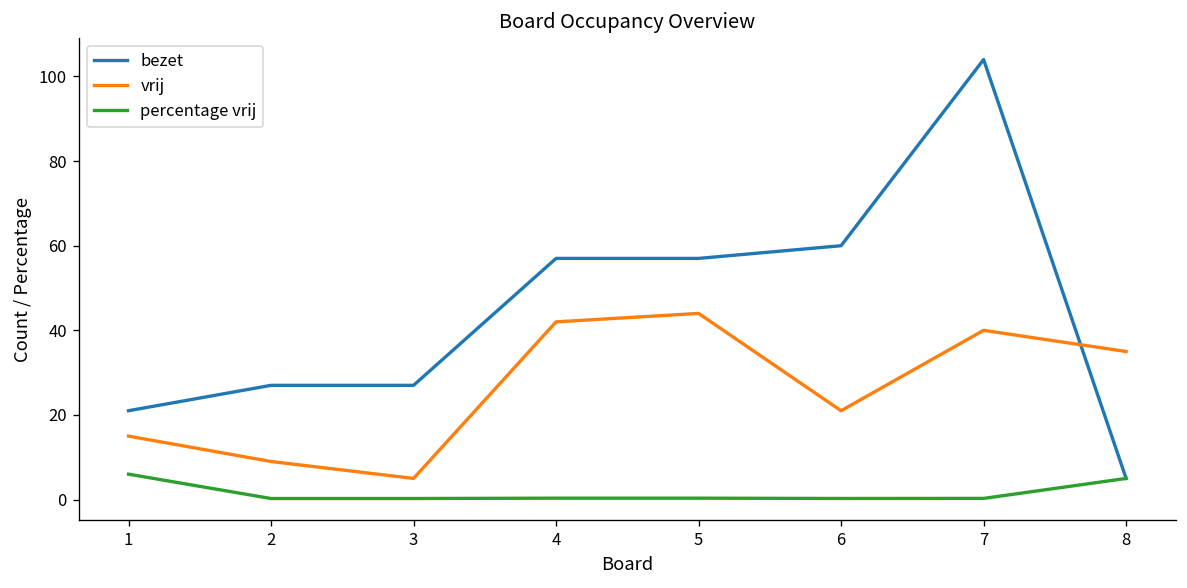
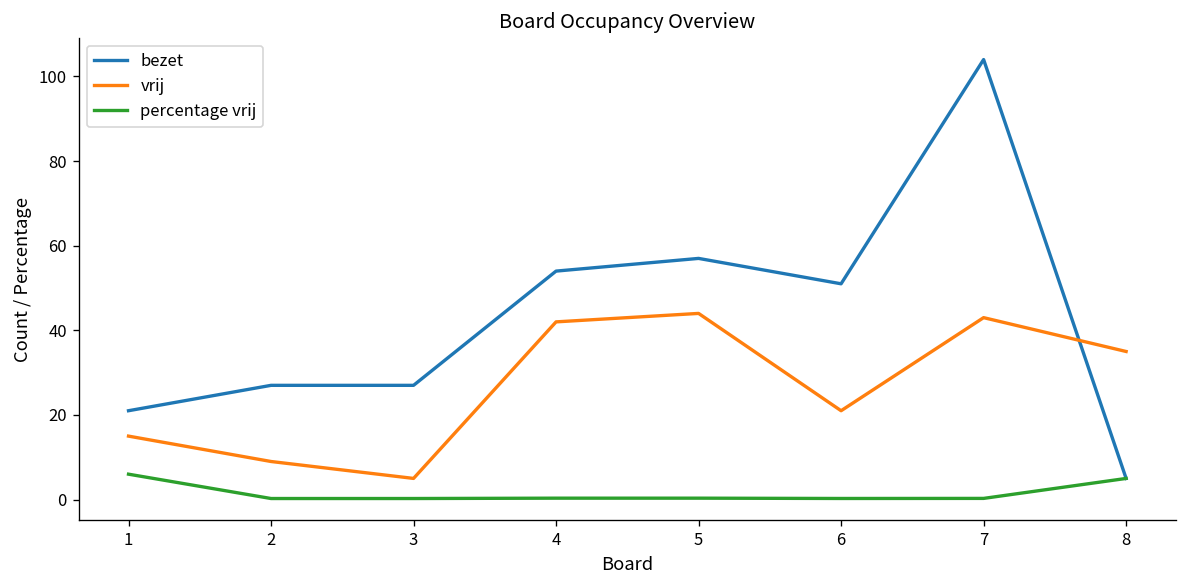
bezet, 4: 57 -> 54
bezet, 6: 60 -> 51
vrij, 7: 40 -> 43
